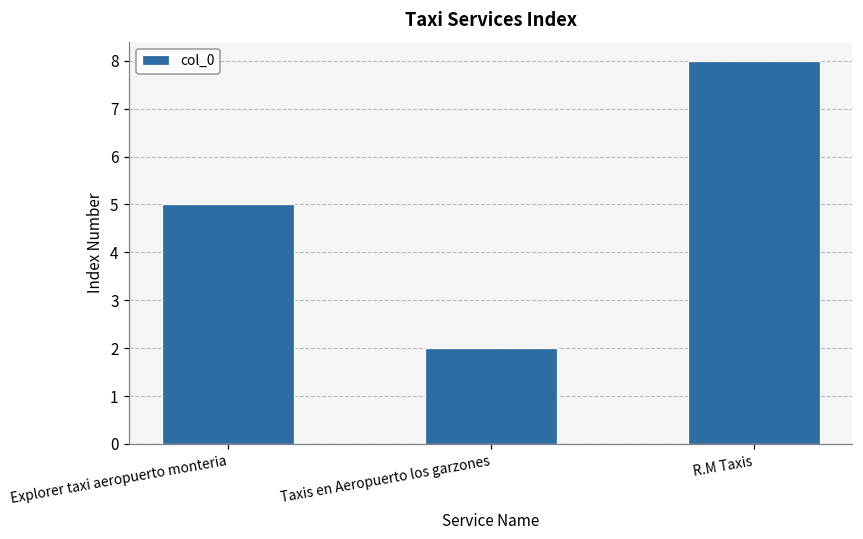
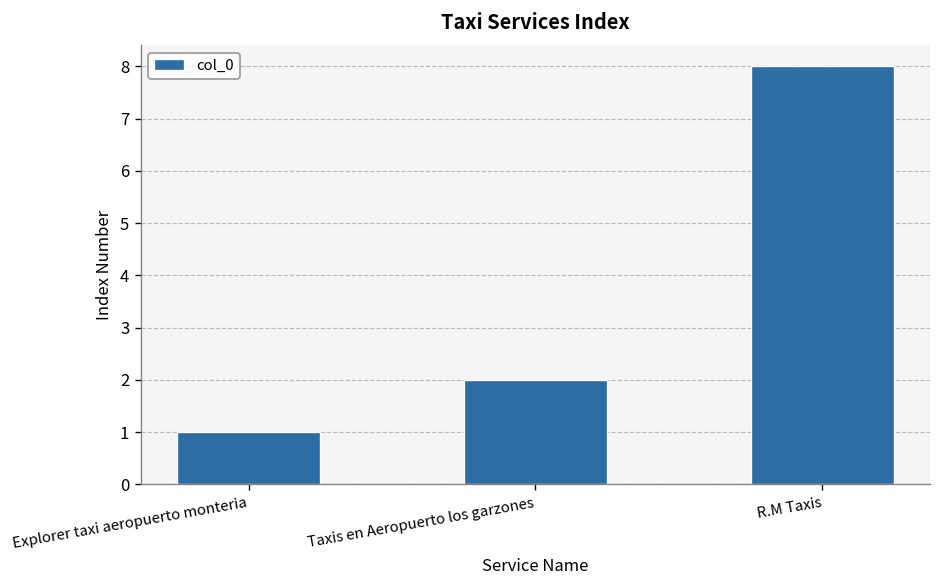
Explorer taxi aeropuerto monteria: 5 -> 1
